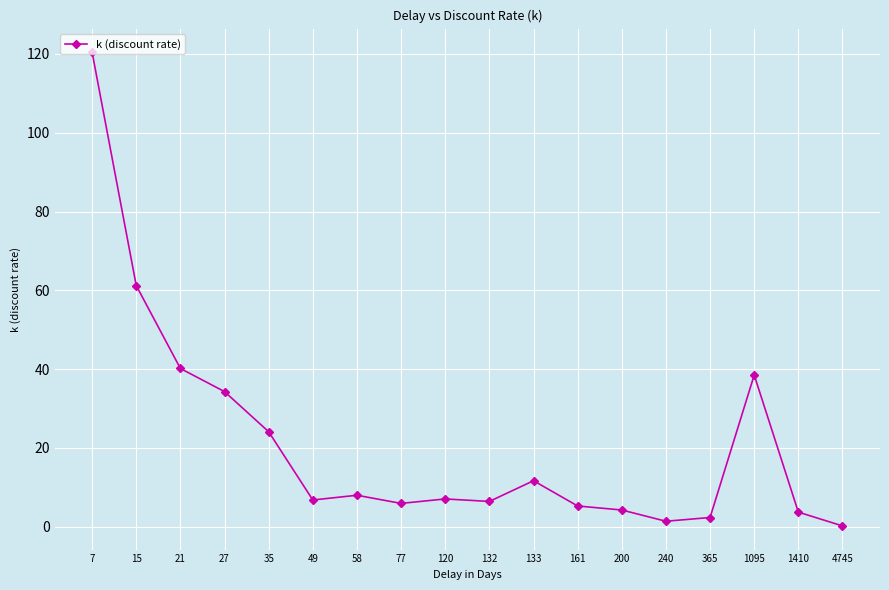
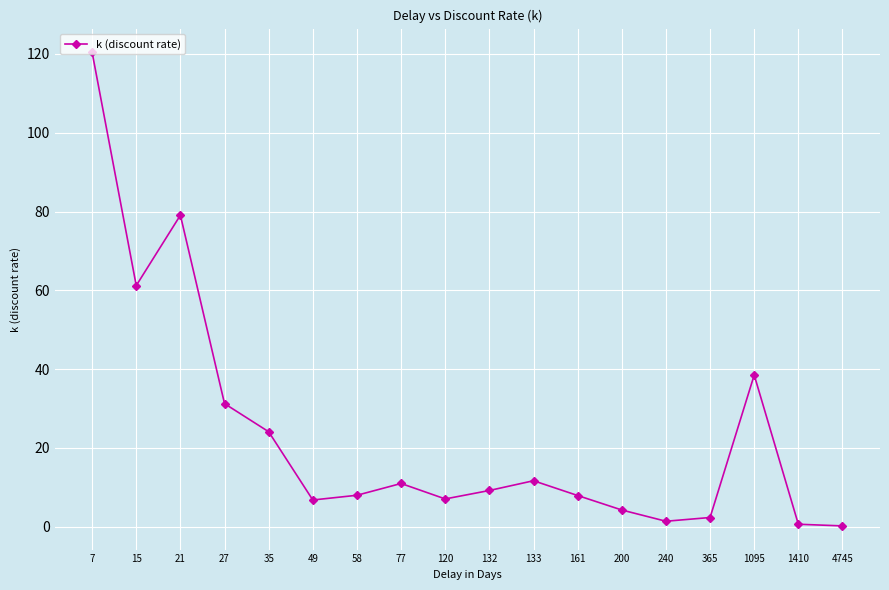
21: 40 -> 79
27: 34 -> 31
77: 6 -> 11
132: 6 -> 9
161: 5 -> 8
1410: 4 -> 1
